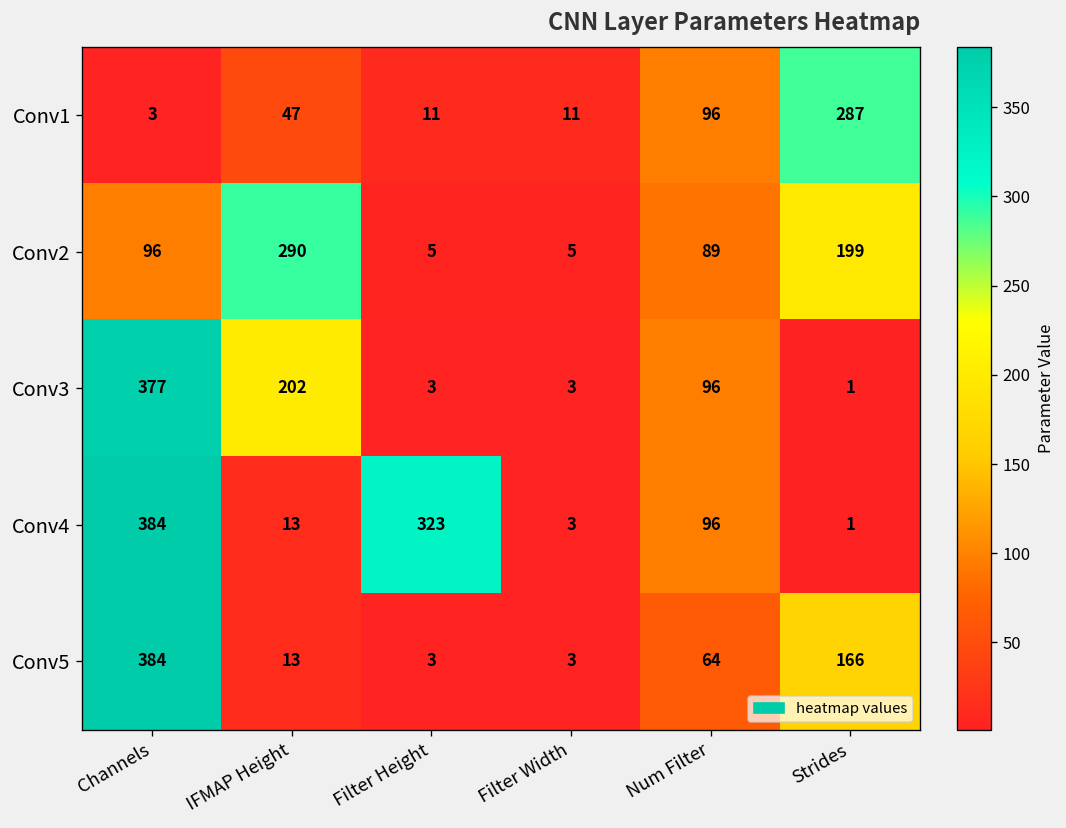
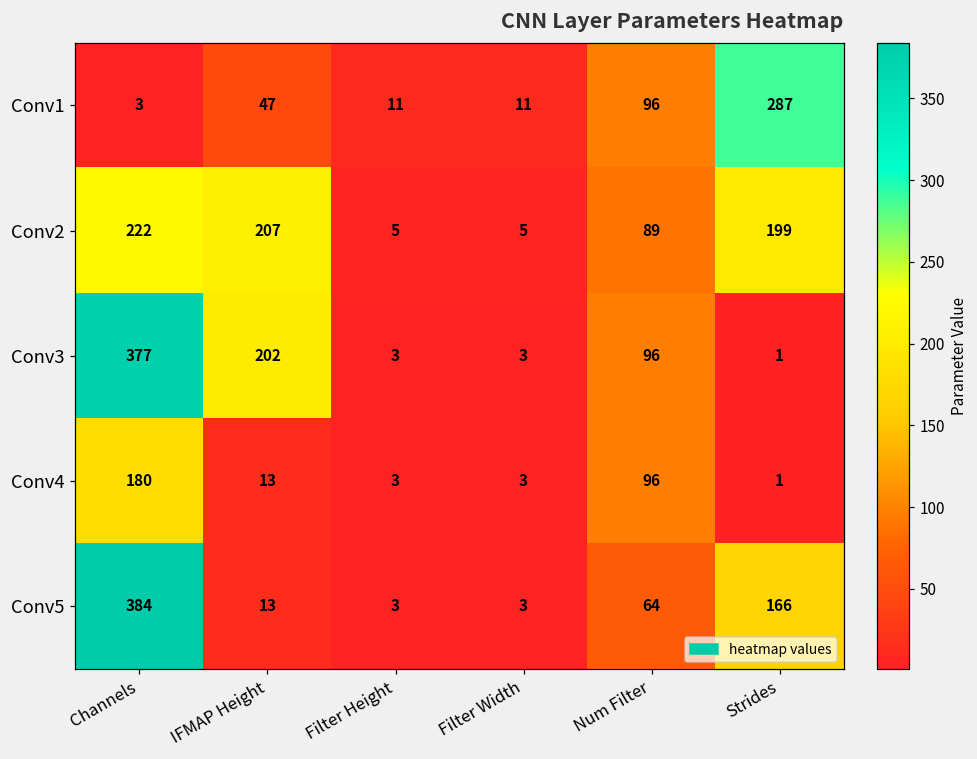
Conv2, Channels: 96 -> 222
Conv2, IFMAP Height: 290 -> 207
Conv4, Channels: 384 -> 180
Conv4, Filter Height: 323 -> 3
